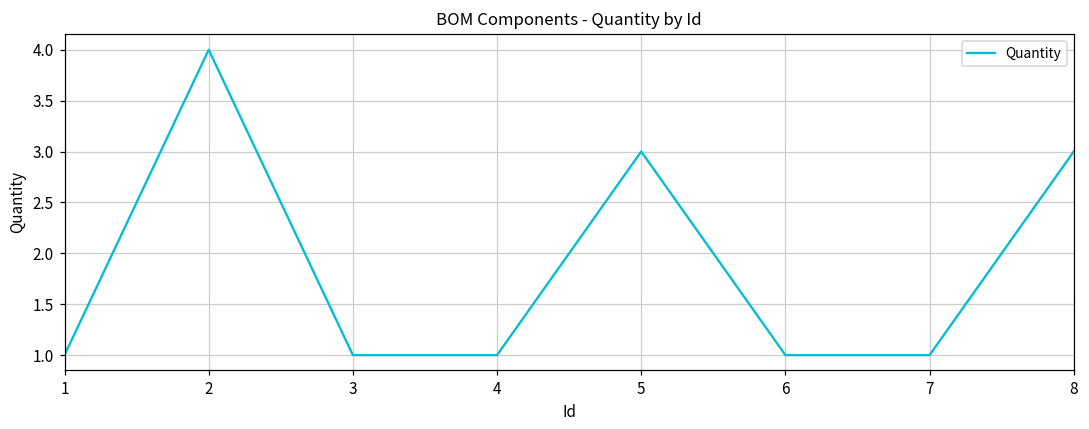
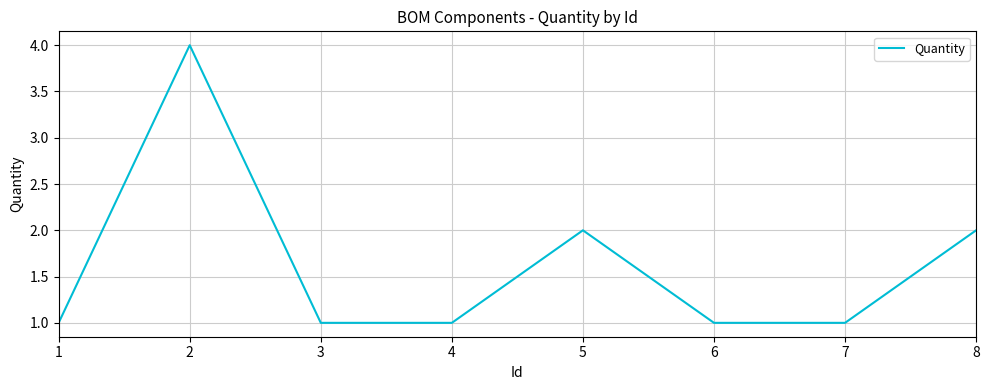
5: 3 -> 2
8: 3 -> 2
